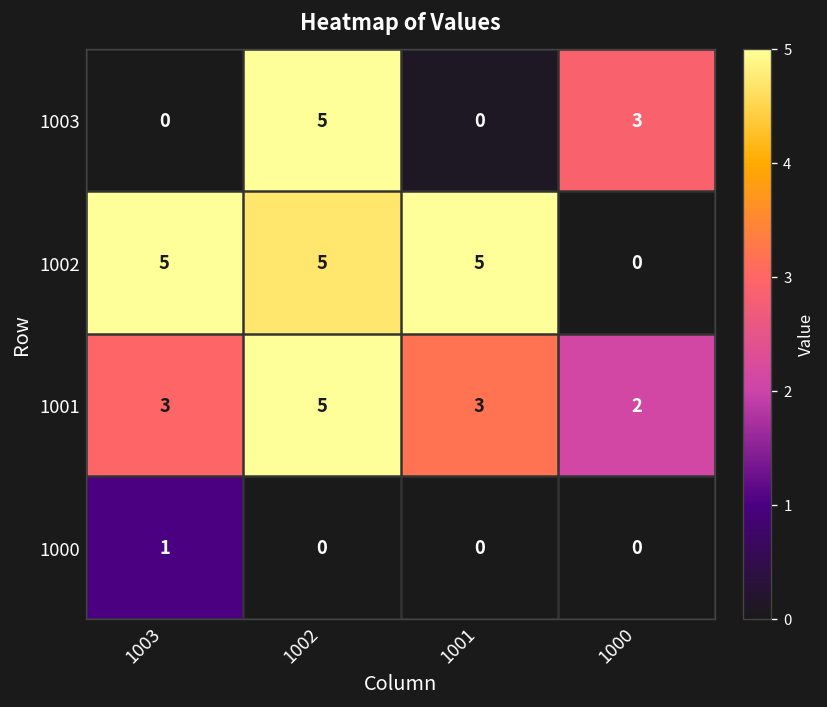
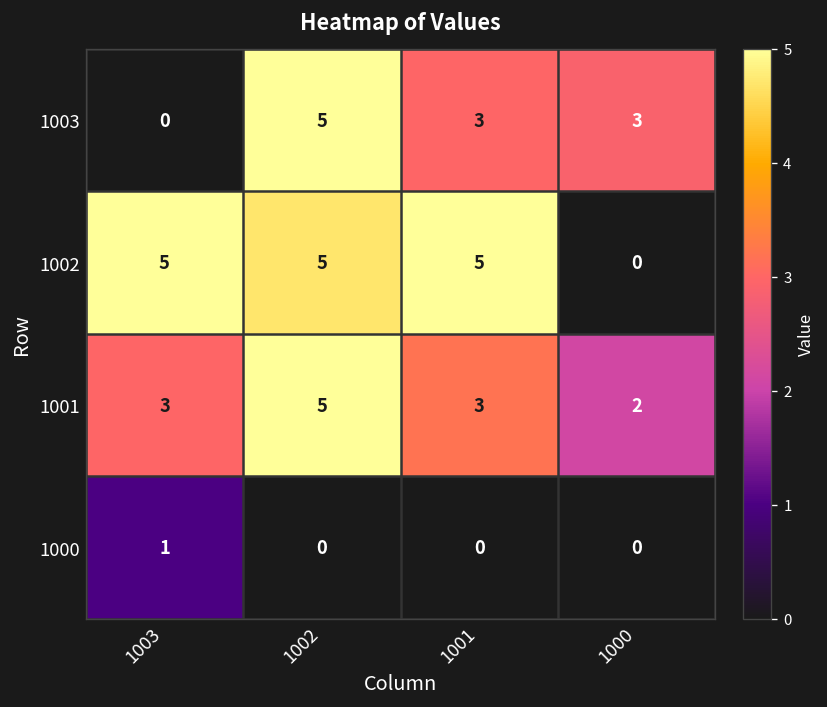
1003, 1001: 0 -> 3
